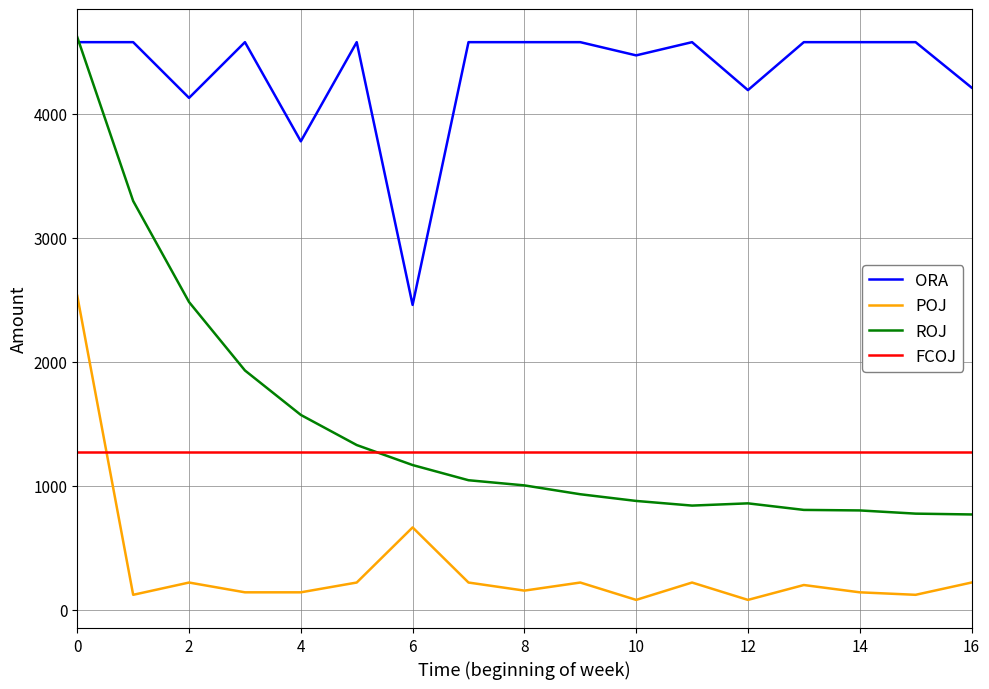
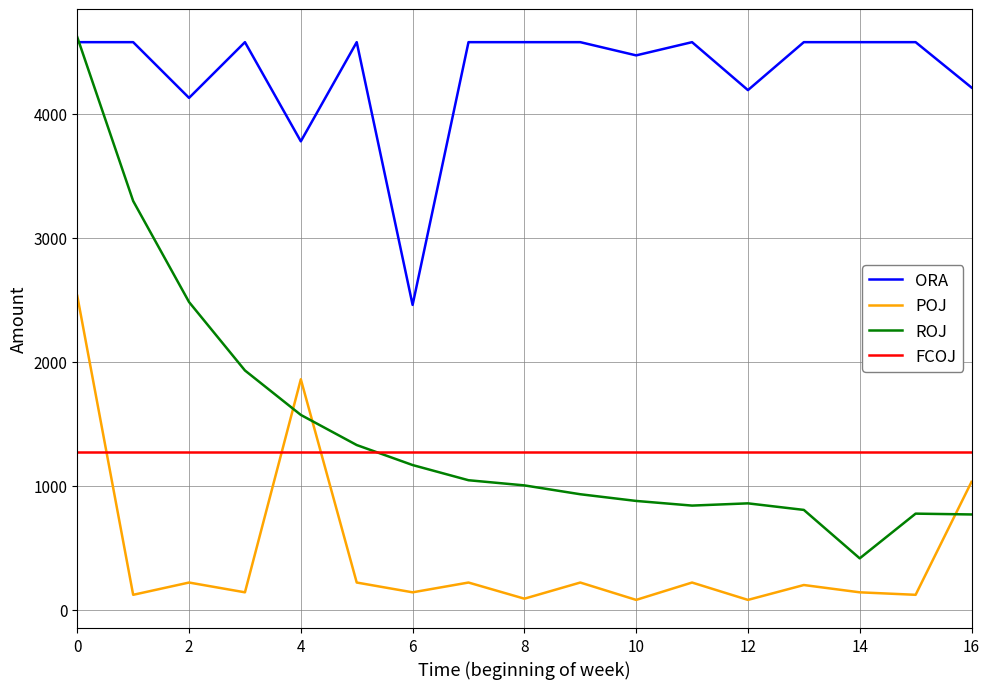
POJ, 4: 140 -> 1860
POJ, 6: 660 -> 140
POJ, 8: 150 -> 90
ROJ, 14: 800 -> 410
POJ, 16: 220 -> 1030
